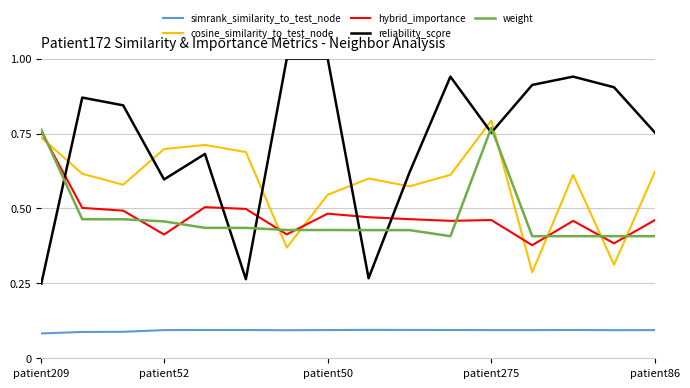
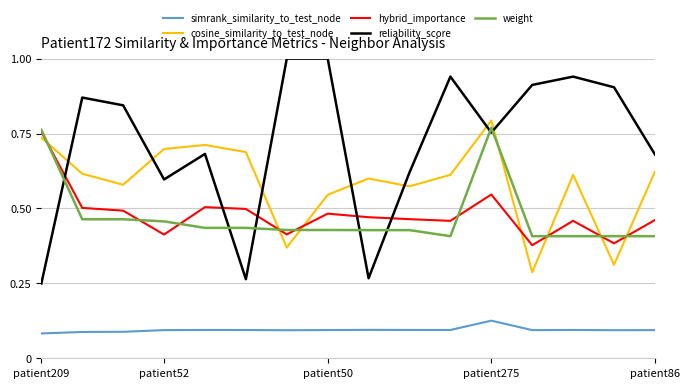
simrank_similarity_to_test_node, patient275: 0.09 -> 0.13
hybrid_importance, patient275: 0.46 -> 0.55
reliability_score, patient86: 0.75 -> 0.68
